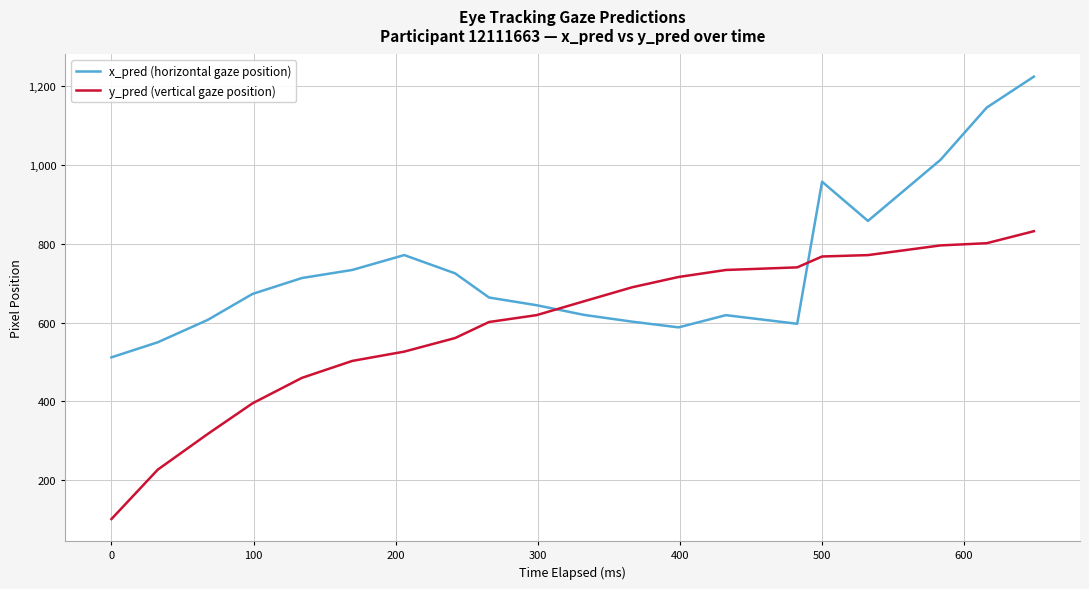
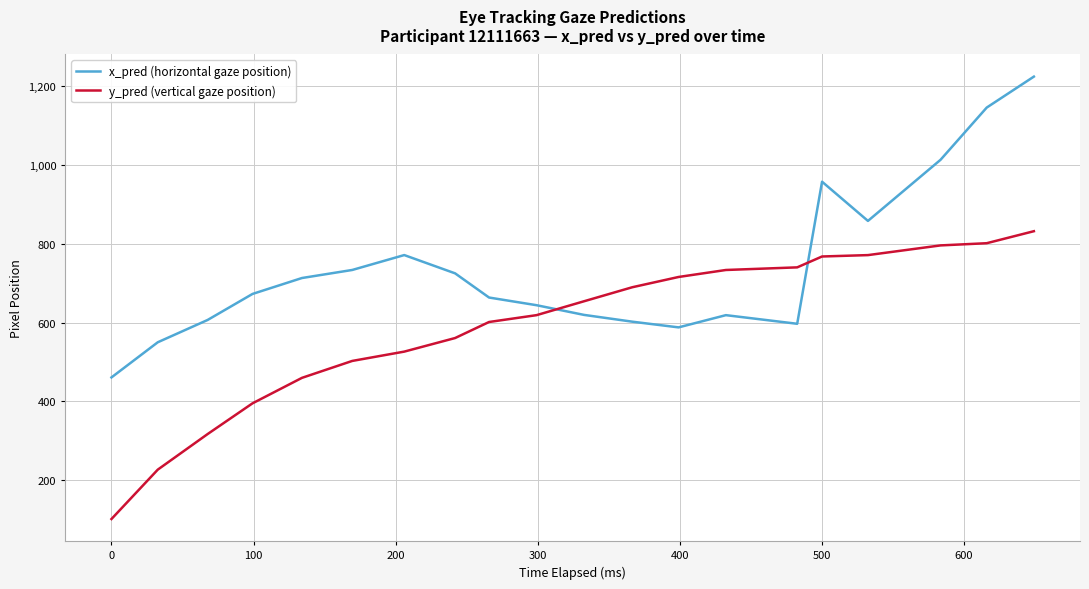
x_pred (horizontal gaze position), 0: 510 -> 460
